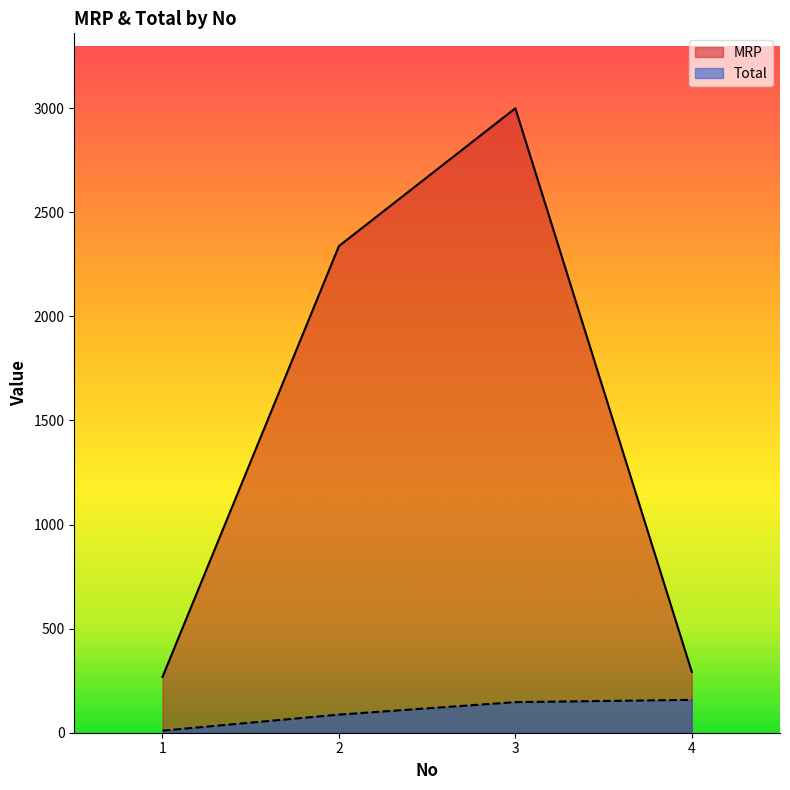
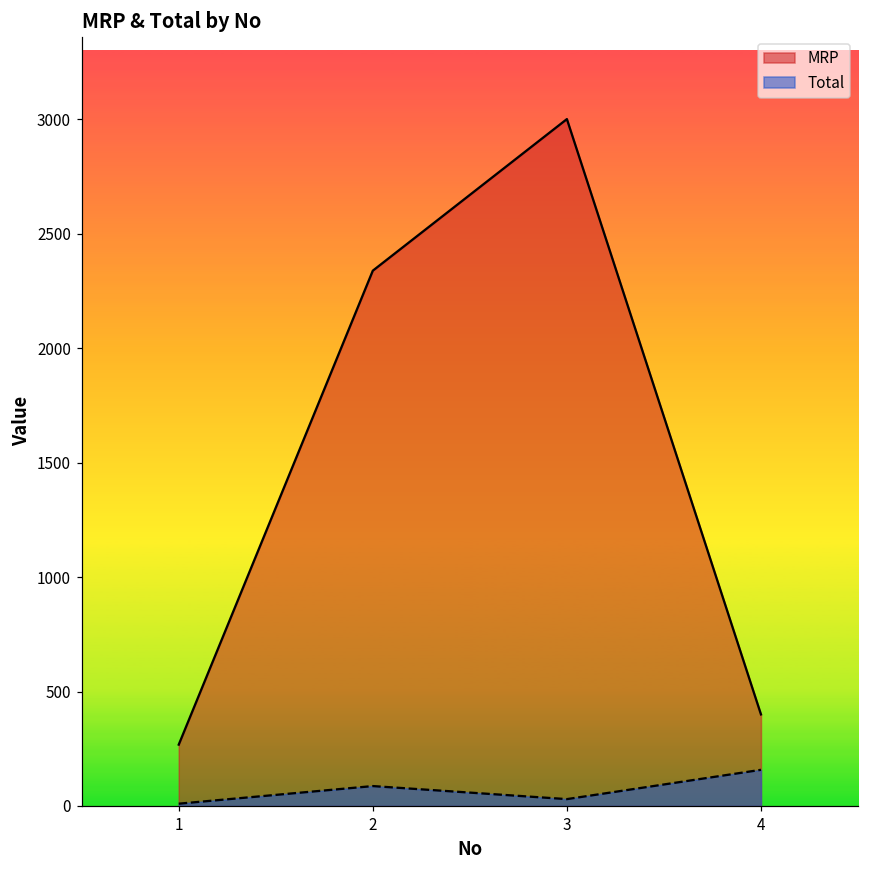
Total, 3: 150 -> 30
MRP, 4: 290 -> 400
